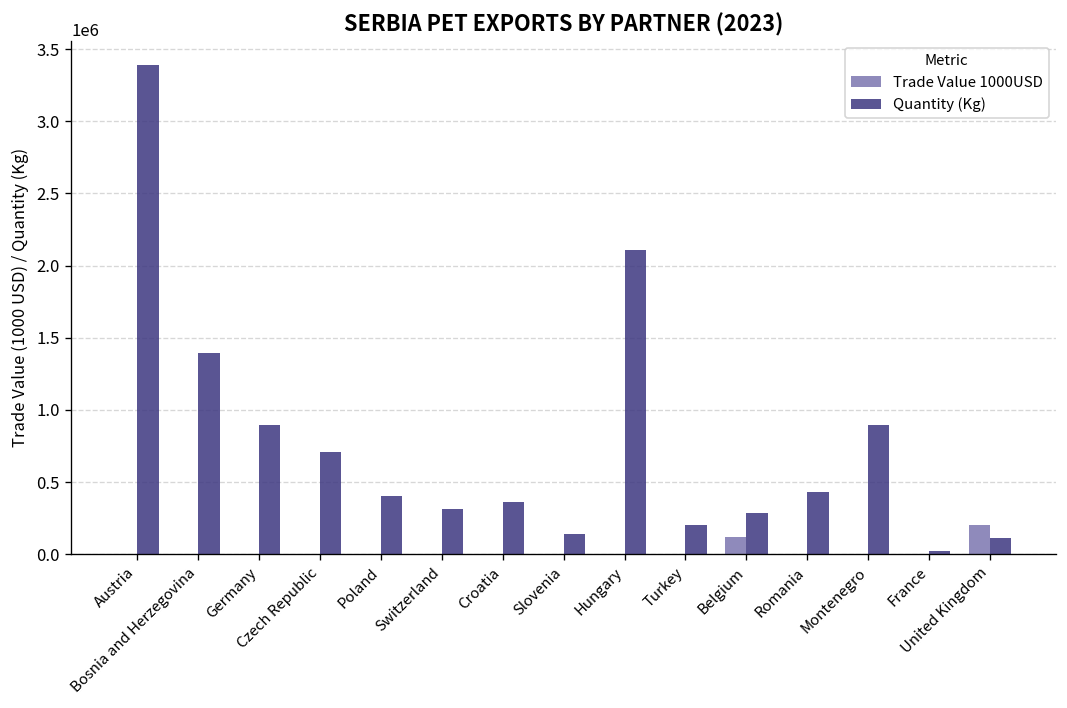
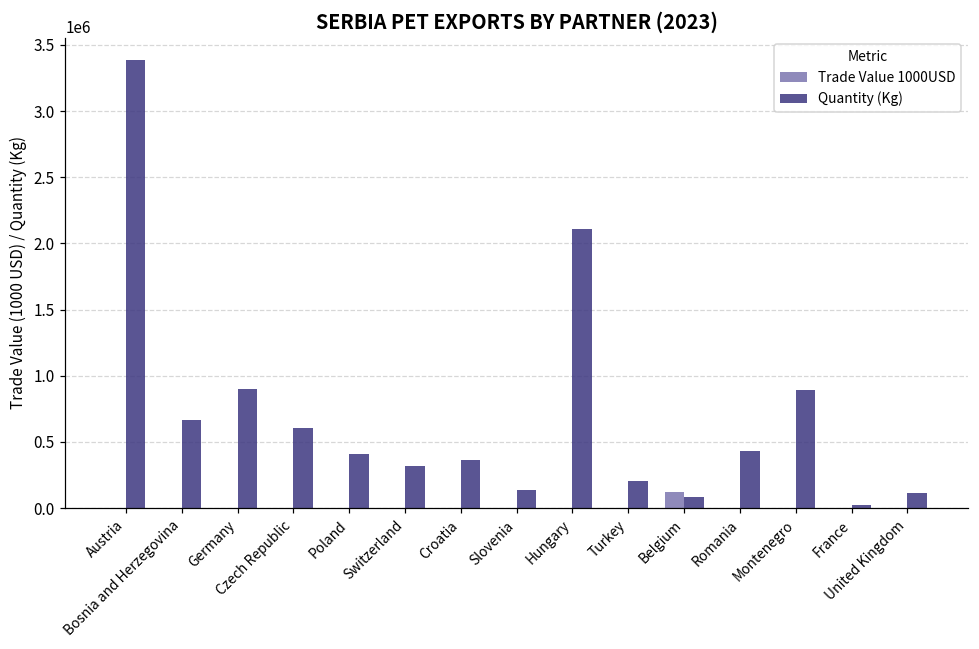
Quantity (Kg), Bosnia and Herzegovina: 1390000 -> 670000
Quantity (Kg), Czech Republic: 710000 -> 600000
Quantity (Kg), Belgium: 290000 -> 90000
Trade Value 1000USD, United Kingdom: 200000 -> 0
